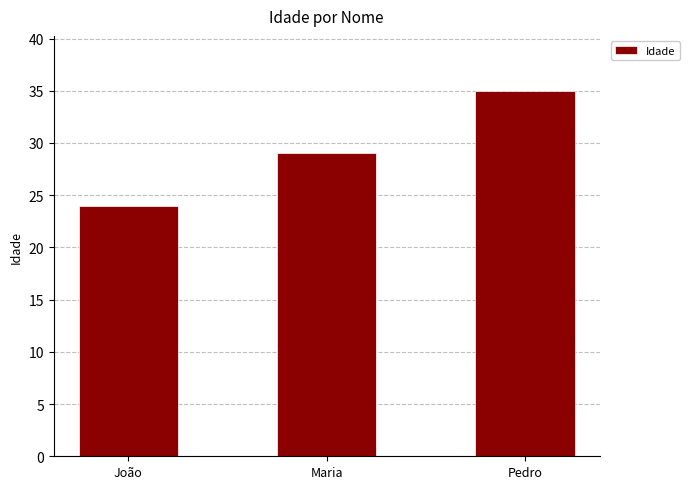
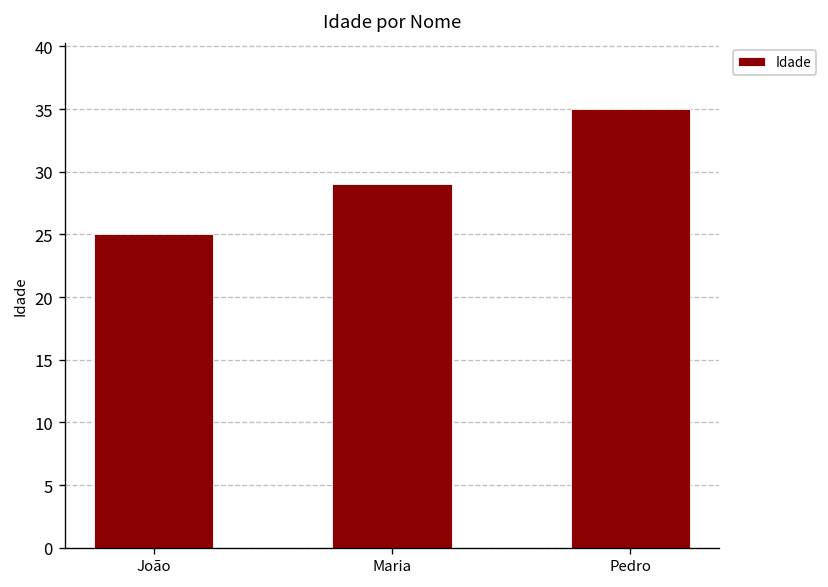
João: 24 -> 25
